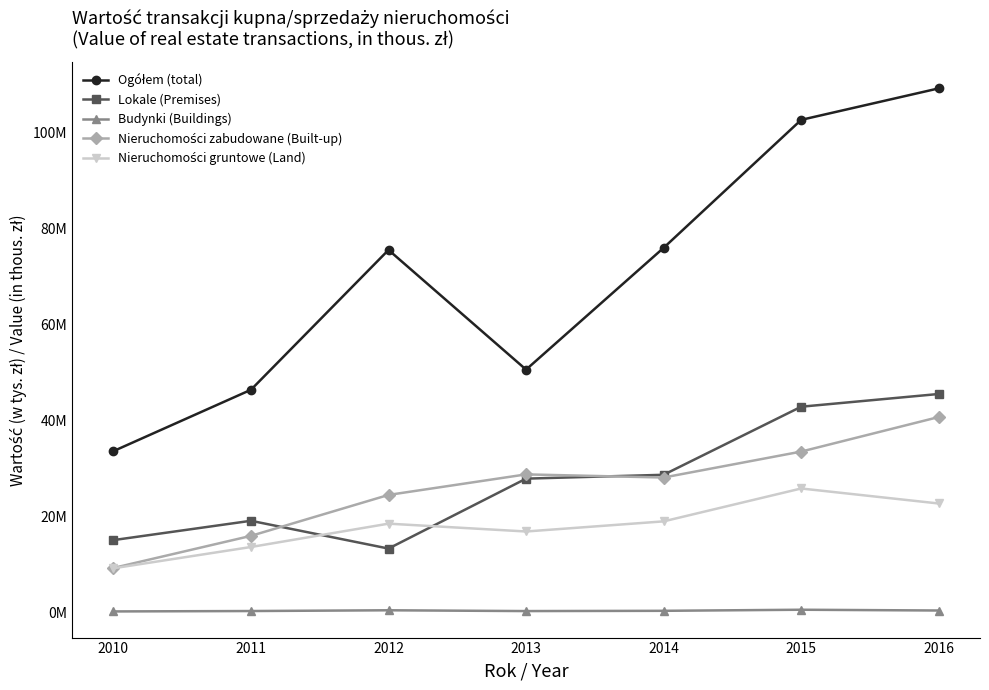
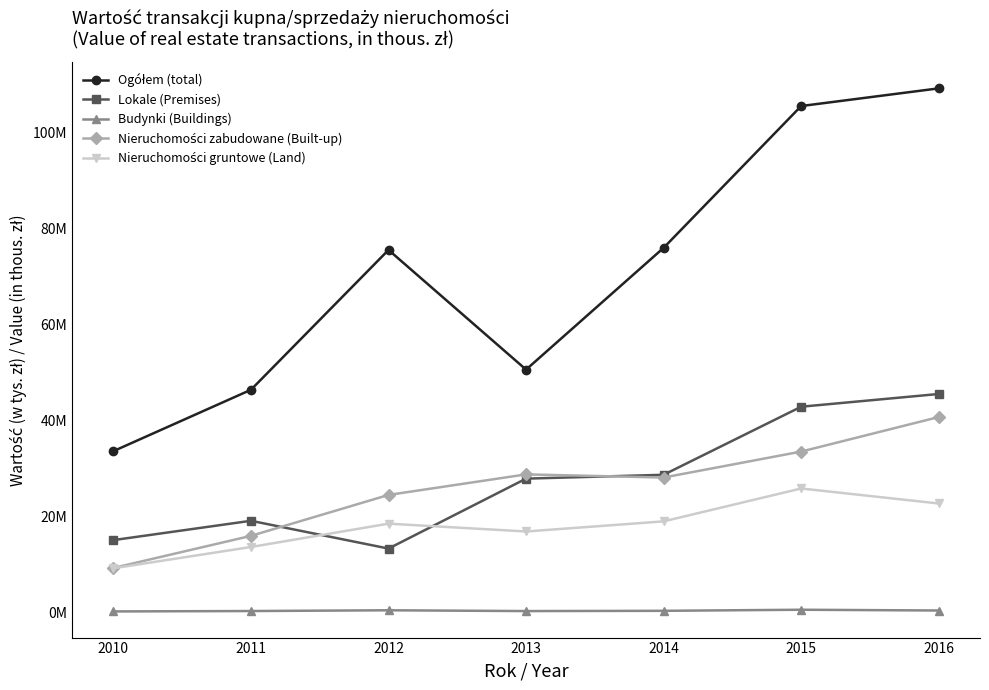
Ogółem (total), 2015: 103000000 -> 105000000
